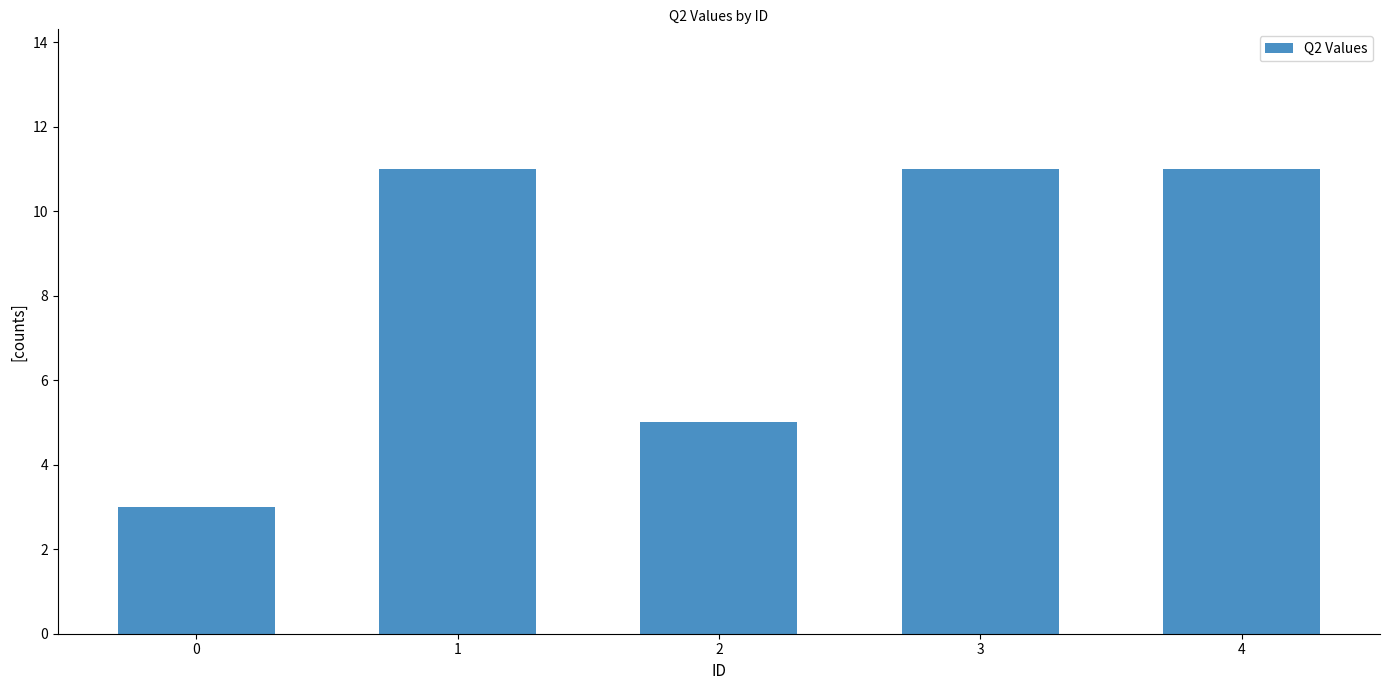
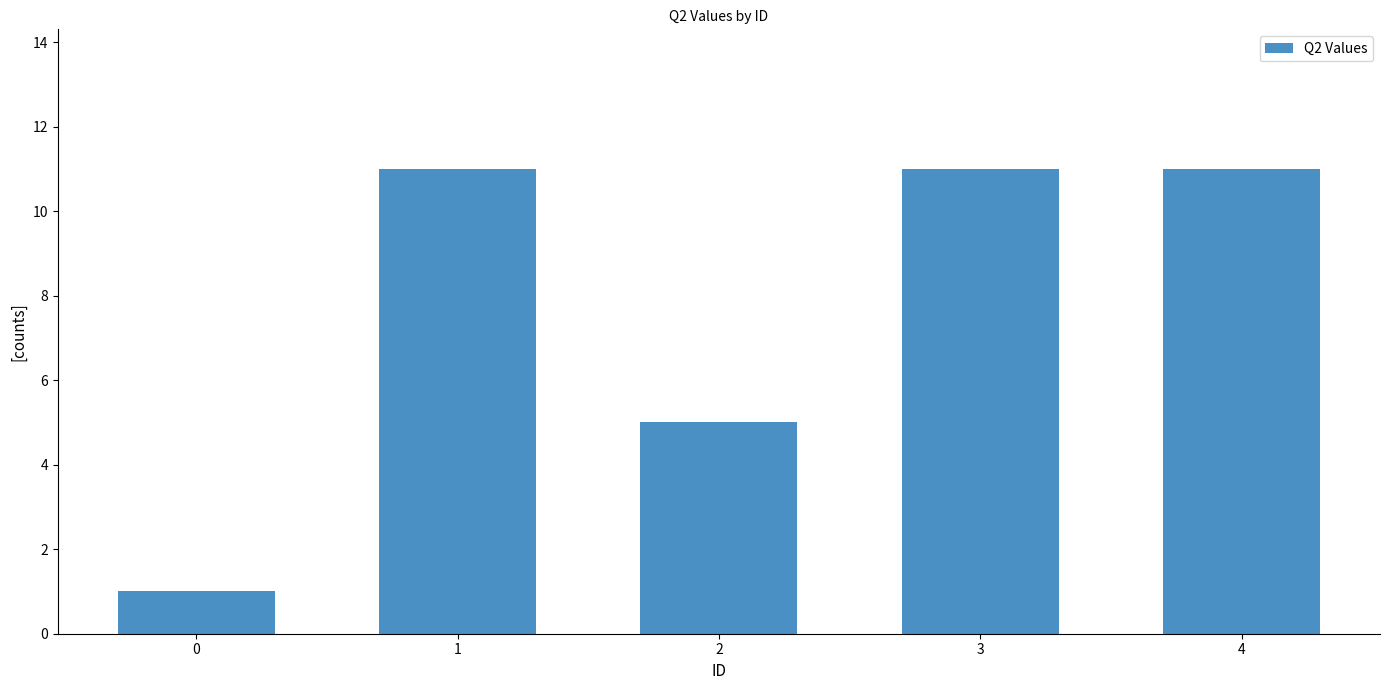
0: 3 -> 1
